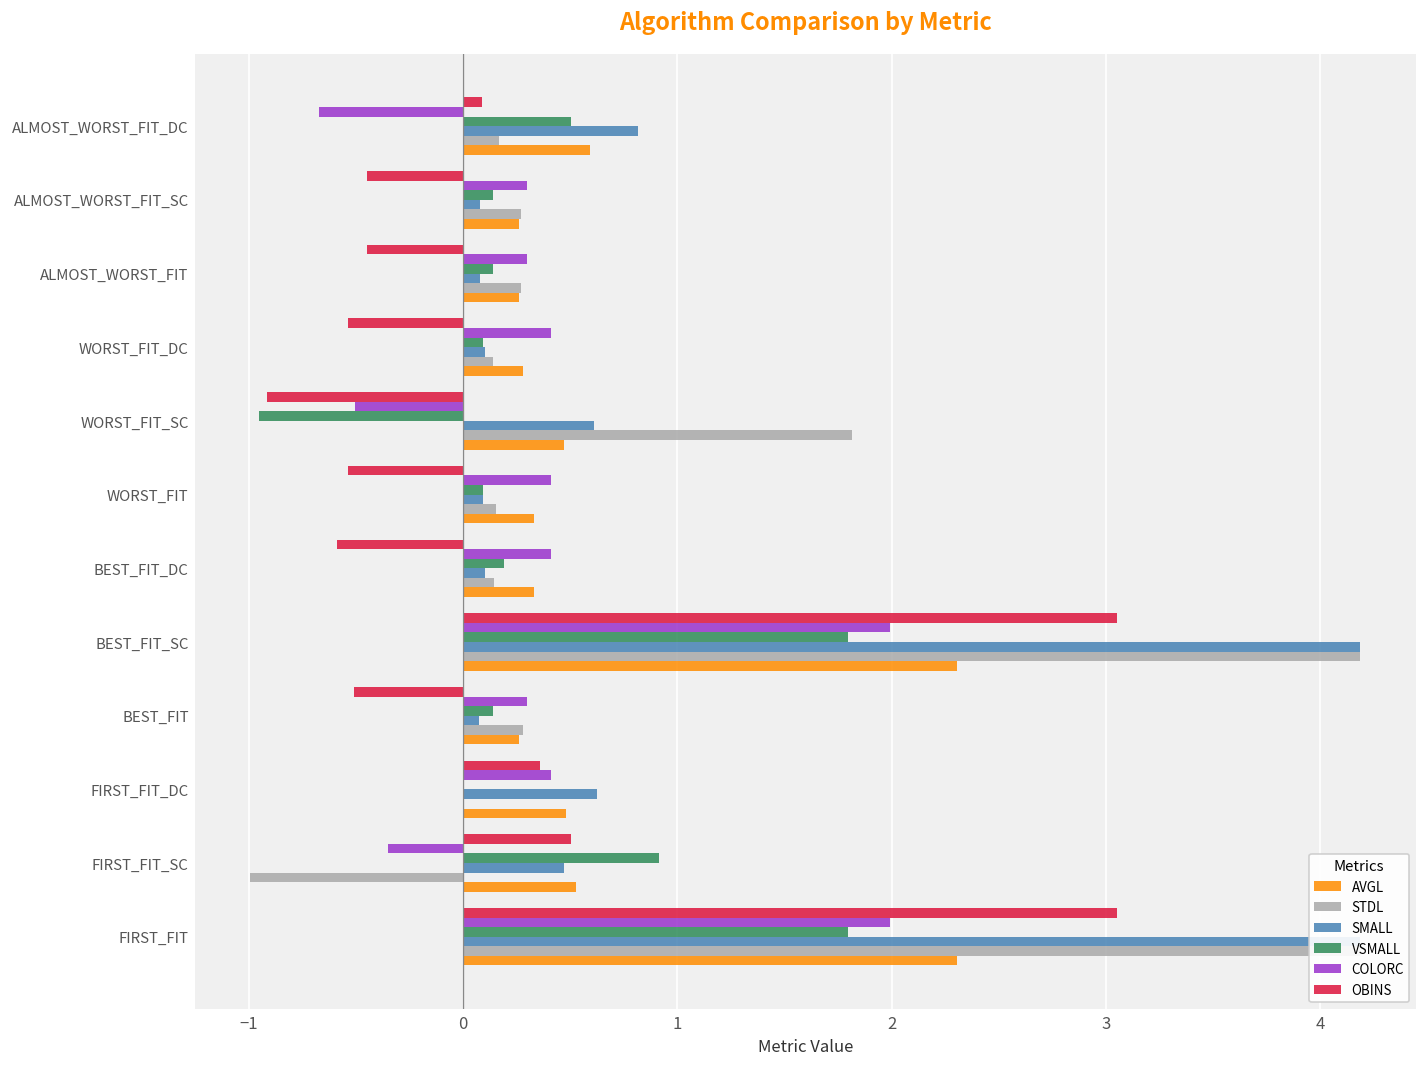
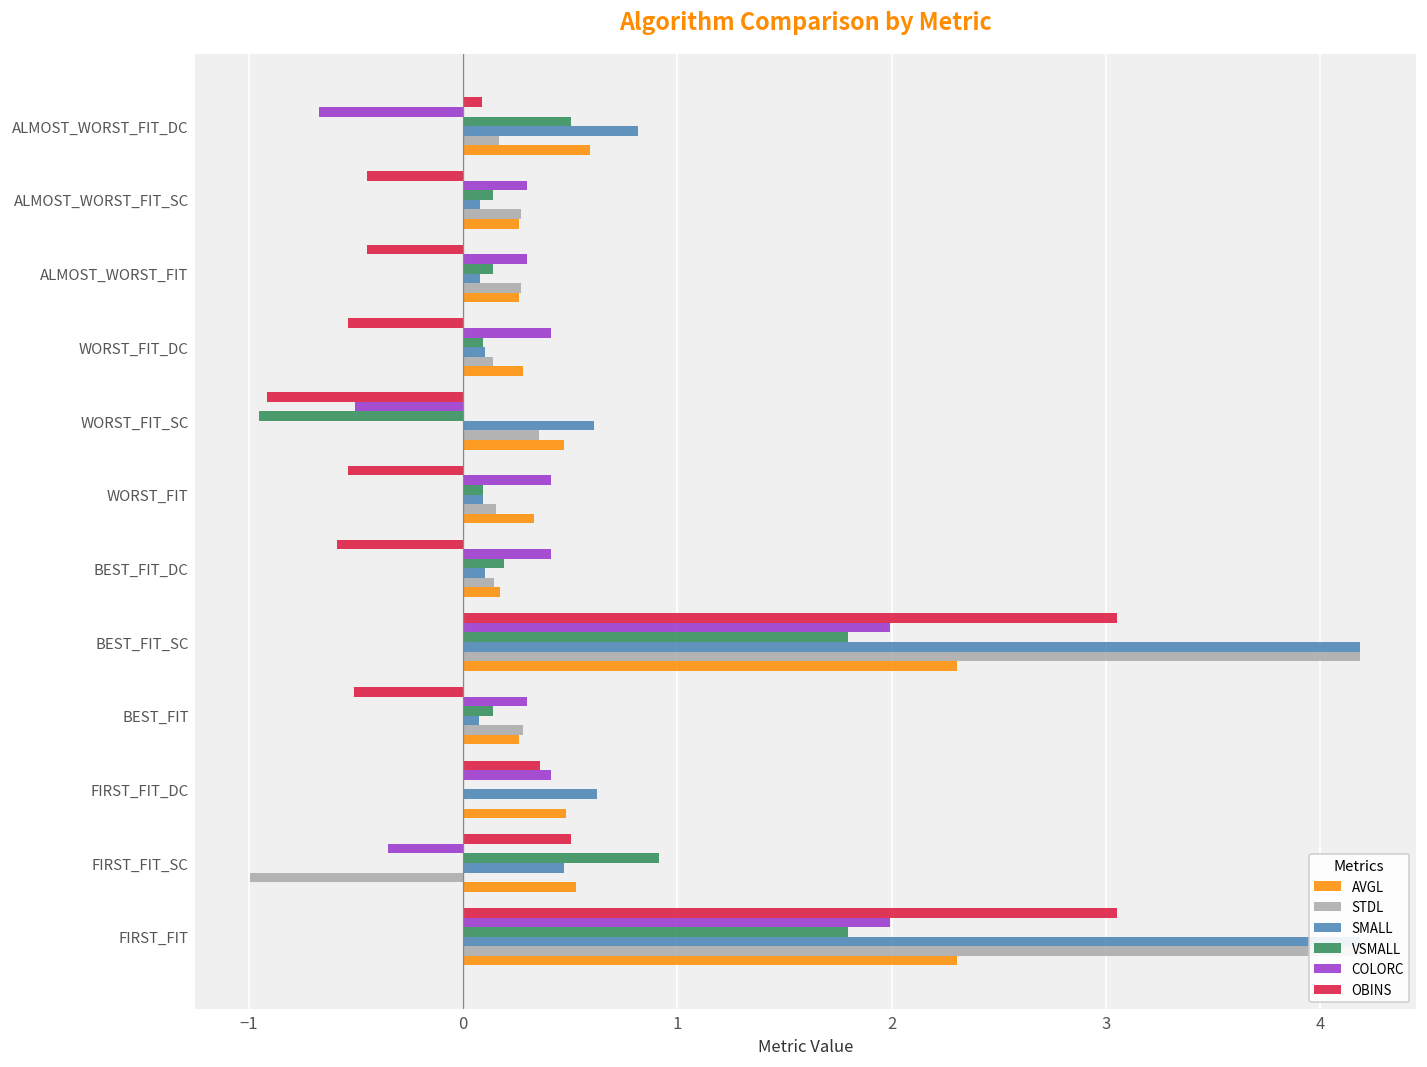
STDL, WORST_FIT_SC: 1.82 -> 0.35
AVGL, BEST_FIT_DC: 0.33 -> 0.17
